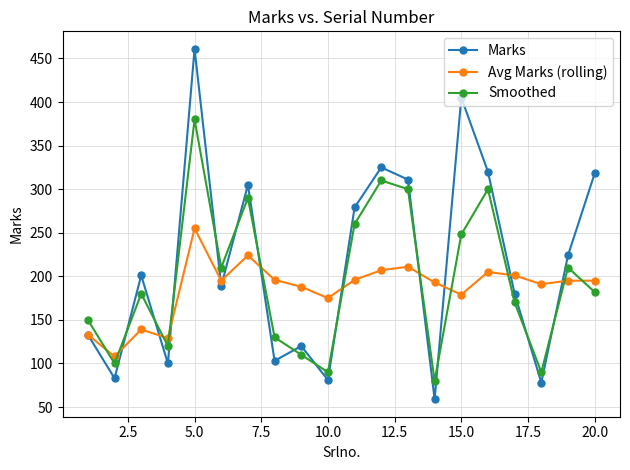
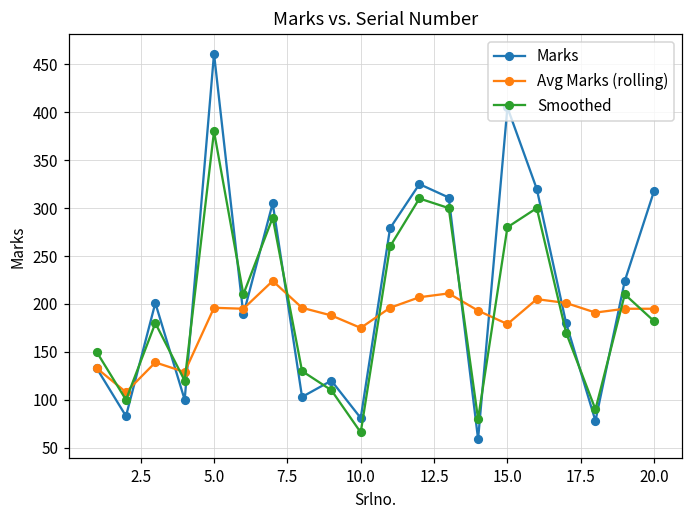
Avg Marks (rolling), 5.0: 260 -> 200
Smoothed, 10.0: 90 -> 70
Smoothed, 15.0: 250 -> 280
